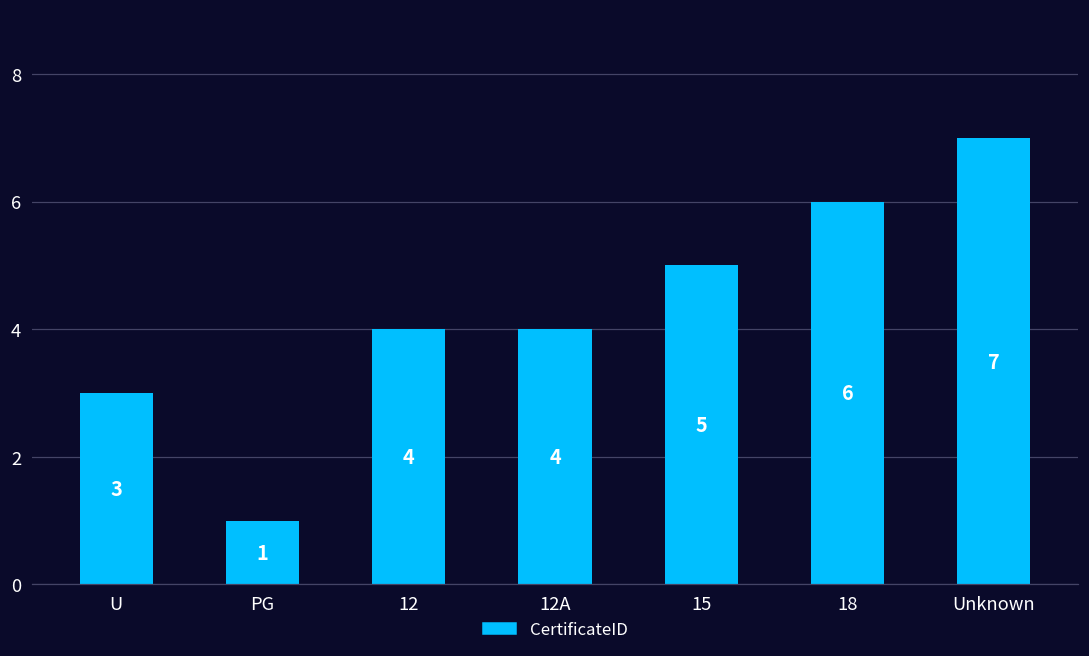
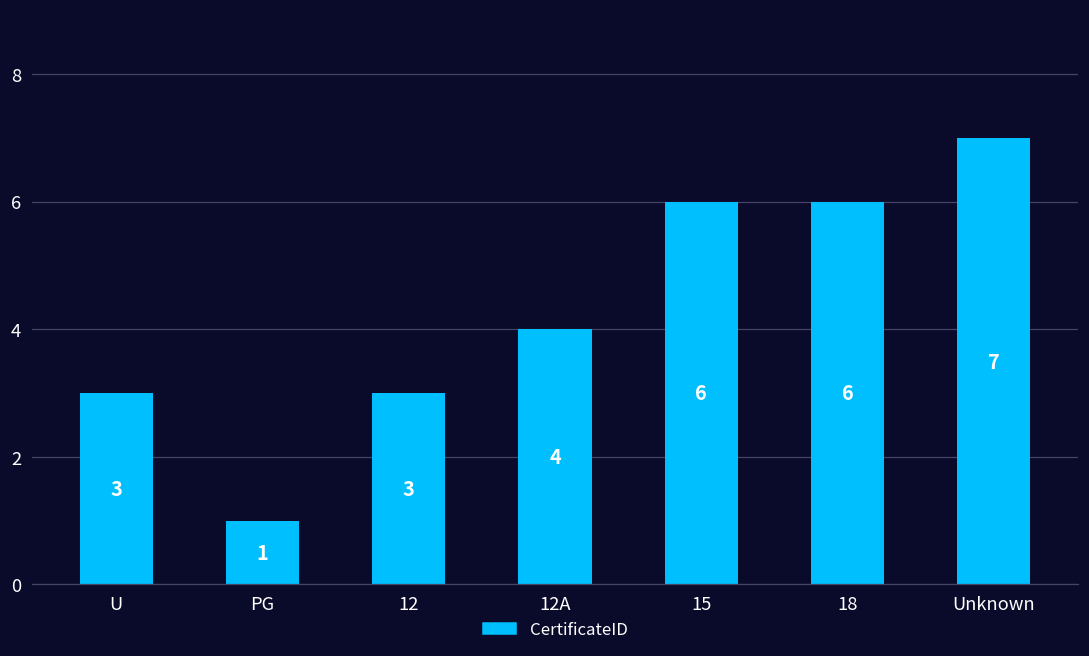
12: 4 -> 3
15: 5 -> 6
